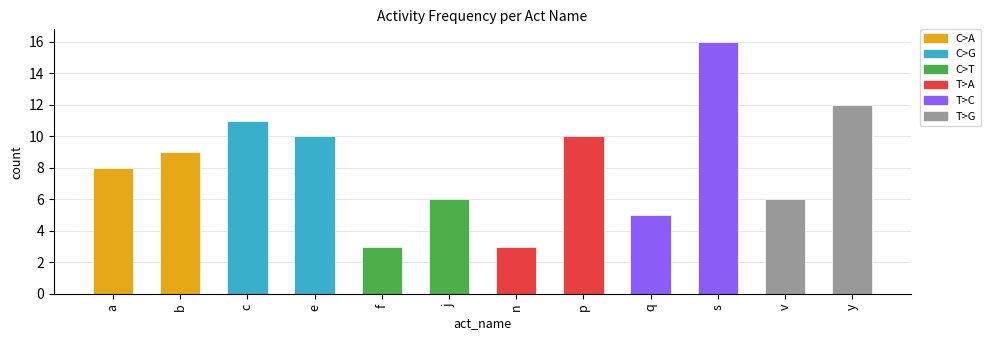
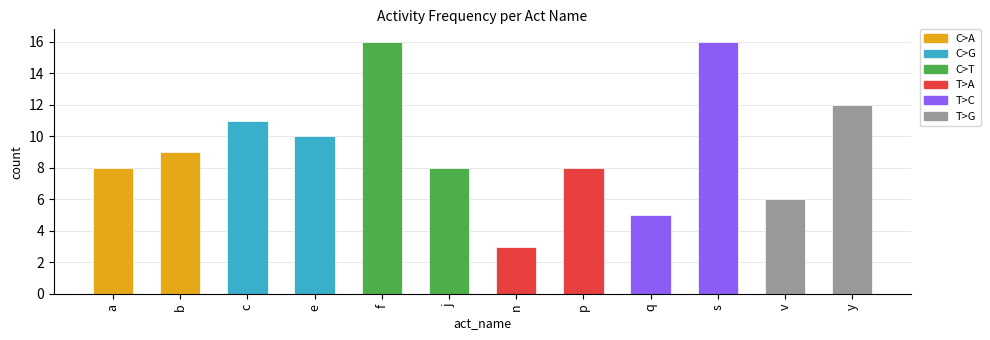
f: 3 -> 16
j: 6 -> 8
p: 10 -> 8
